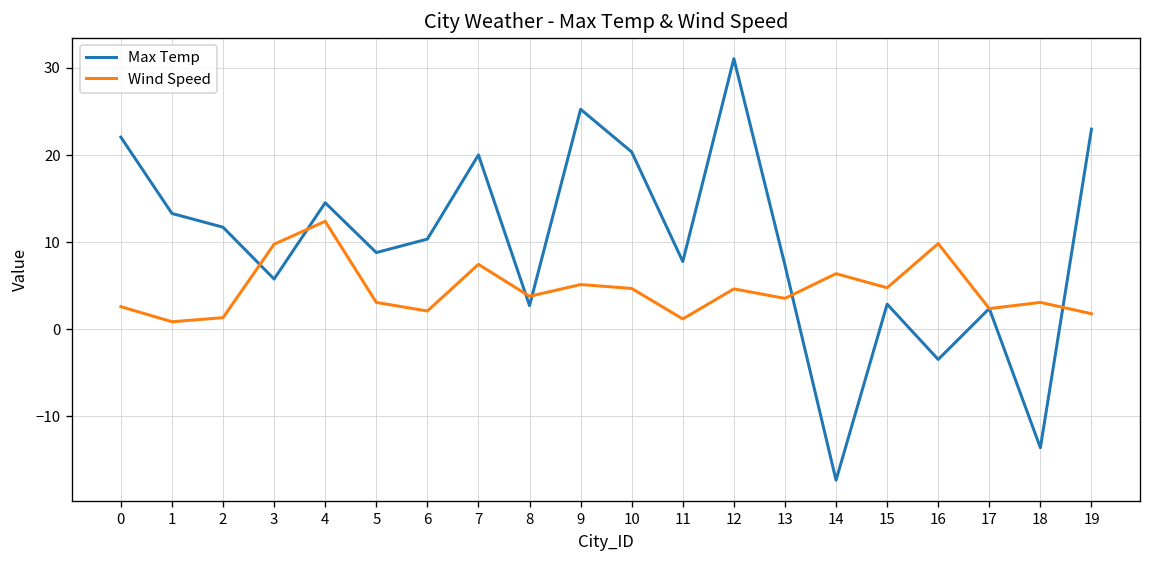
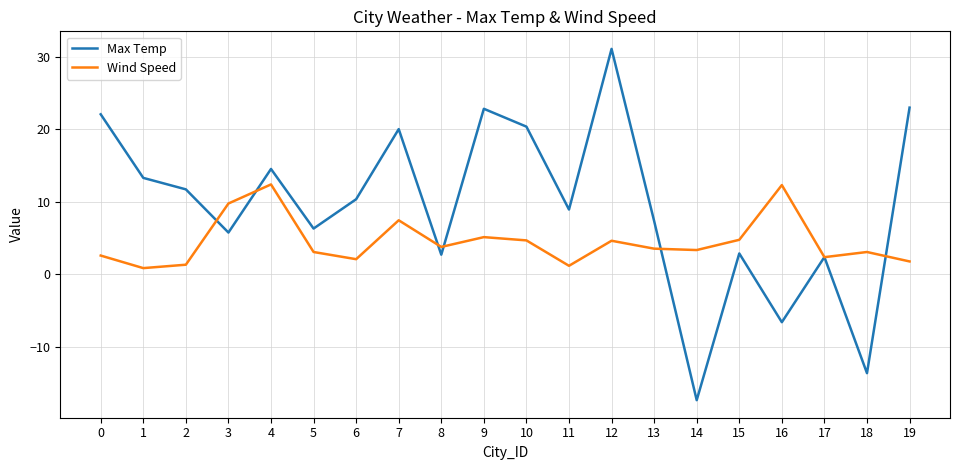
Max Temp, 5: 9 -> 6
Max Temp, 9: 25 -> 23
Max Temp, 11: 8 -> 9
Wind Speed, 14: 6 -> 3
Max Temp, 16: -3 -> -7
Wind Speed, 16: 10 -> 12
